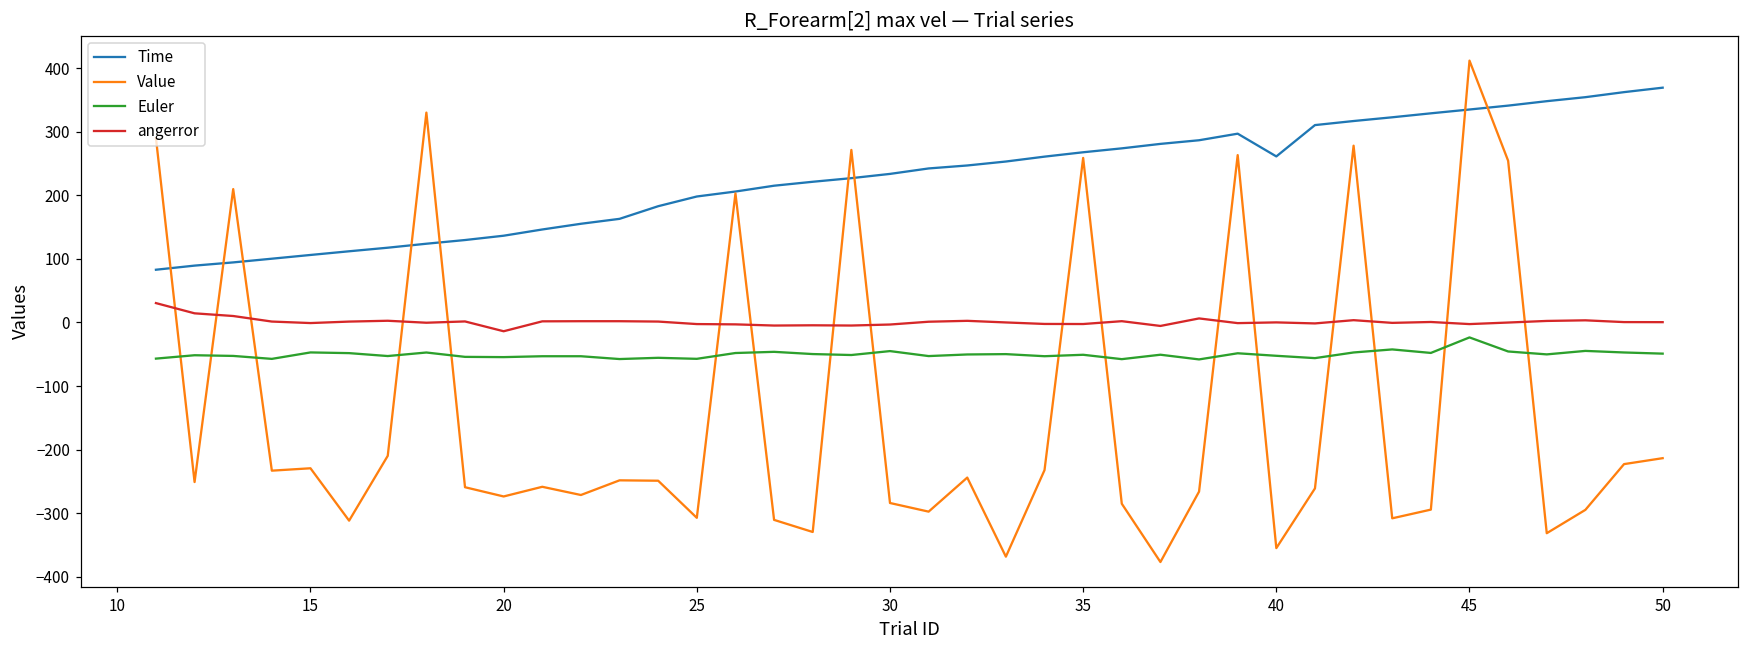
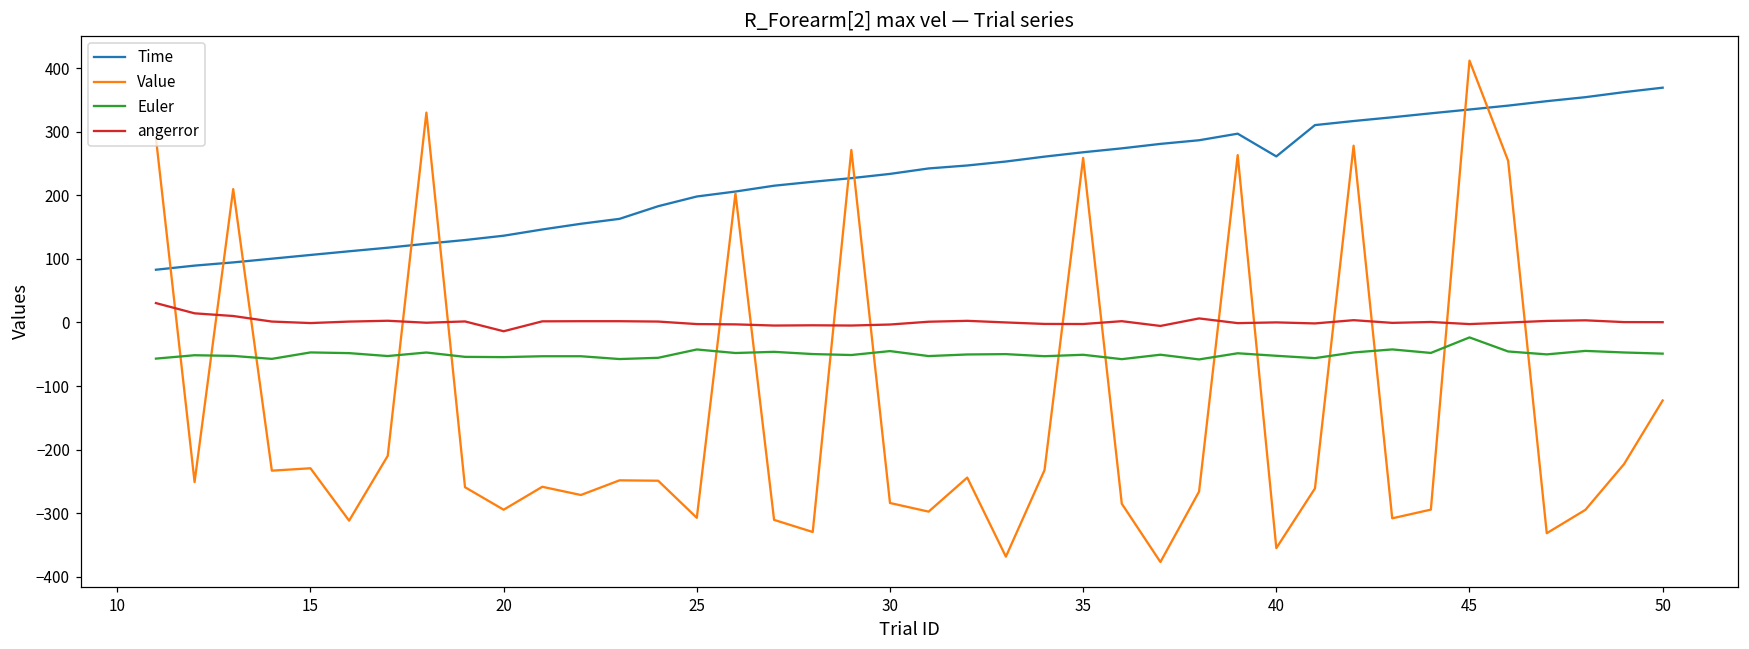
Value, 20: -270 -> -290
Euler, 25: -60 -> -40
Value, 50: -210 -> -120
